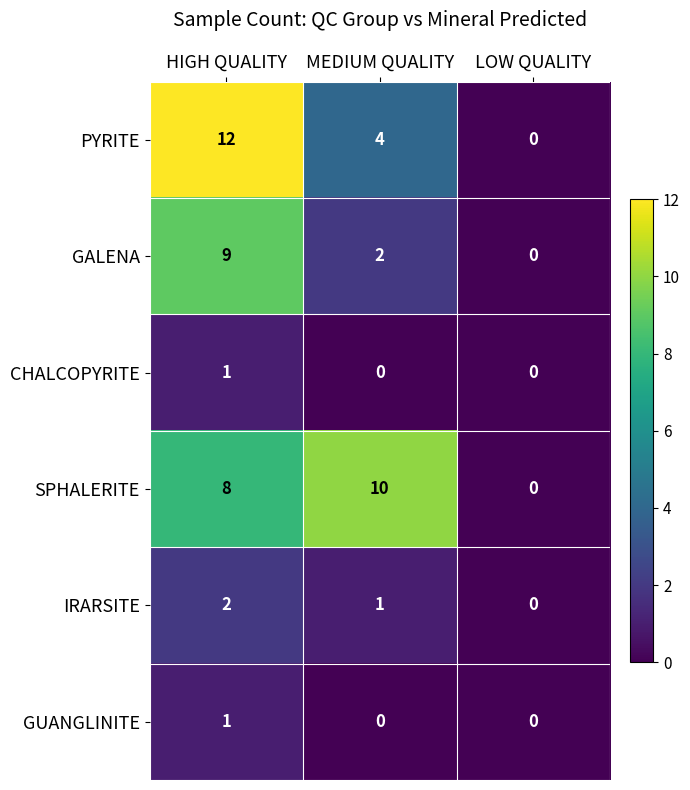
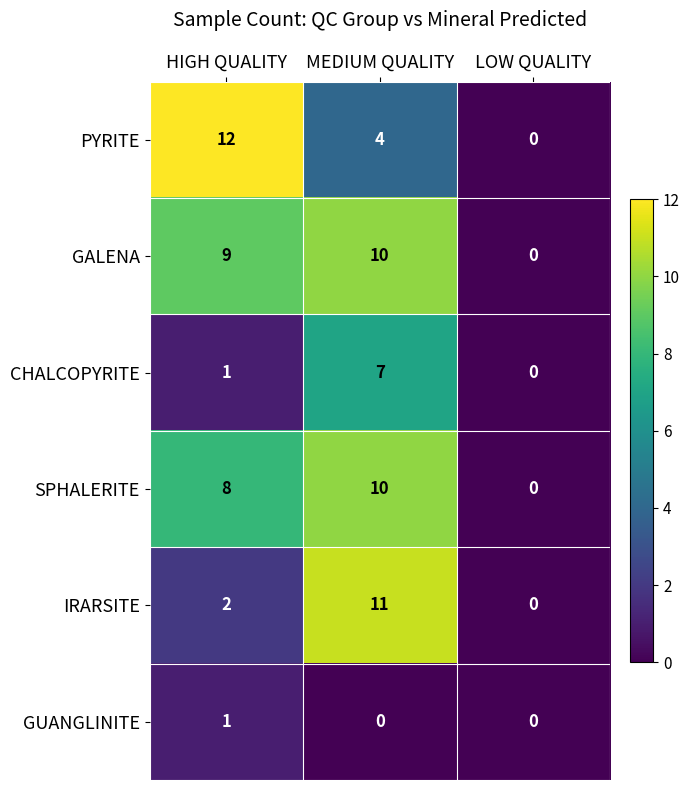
GALENA, MEDIUM QUALITY: 2 -> 10
CHALCOPYRITE, MEDIUM QUALITY: 0 -> 7
IRARSITE, MEDIUM QUALITY: 1 -> 11
